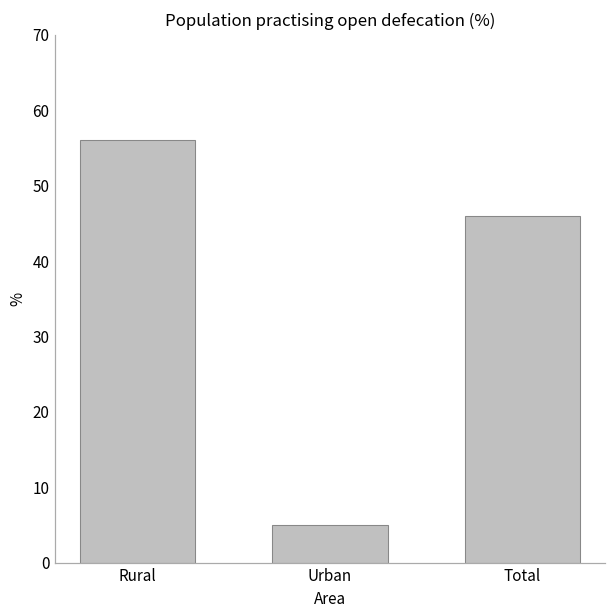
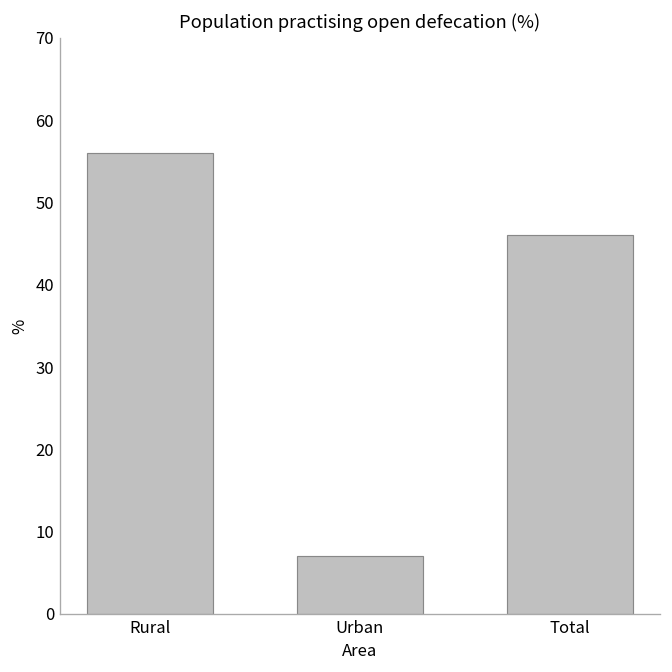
Urban: 5 -> 7
